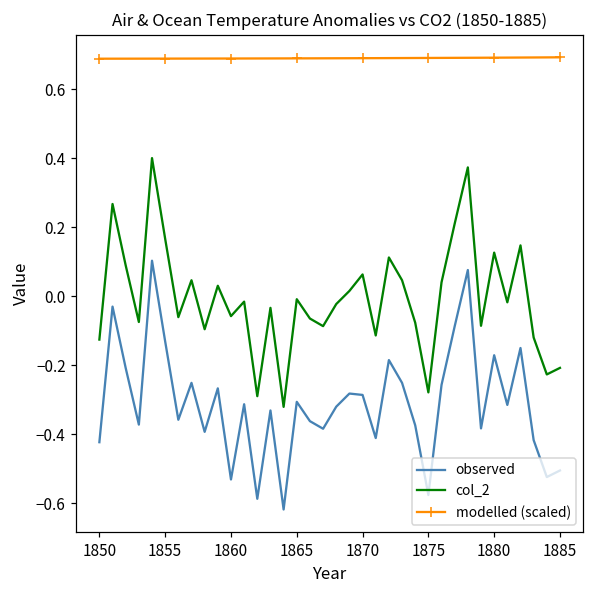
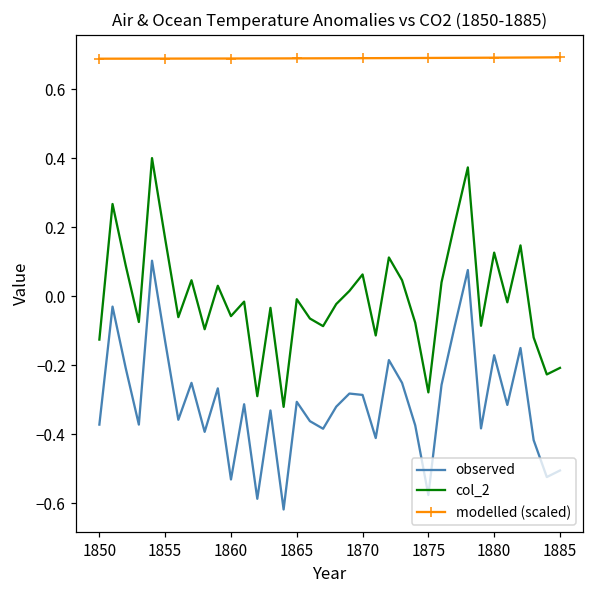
observed, 1850: -0.42 -> -0.37
